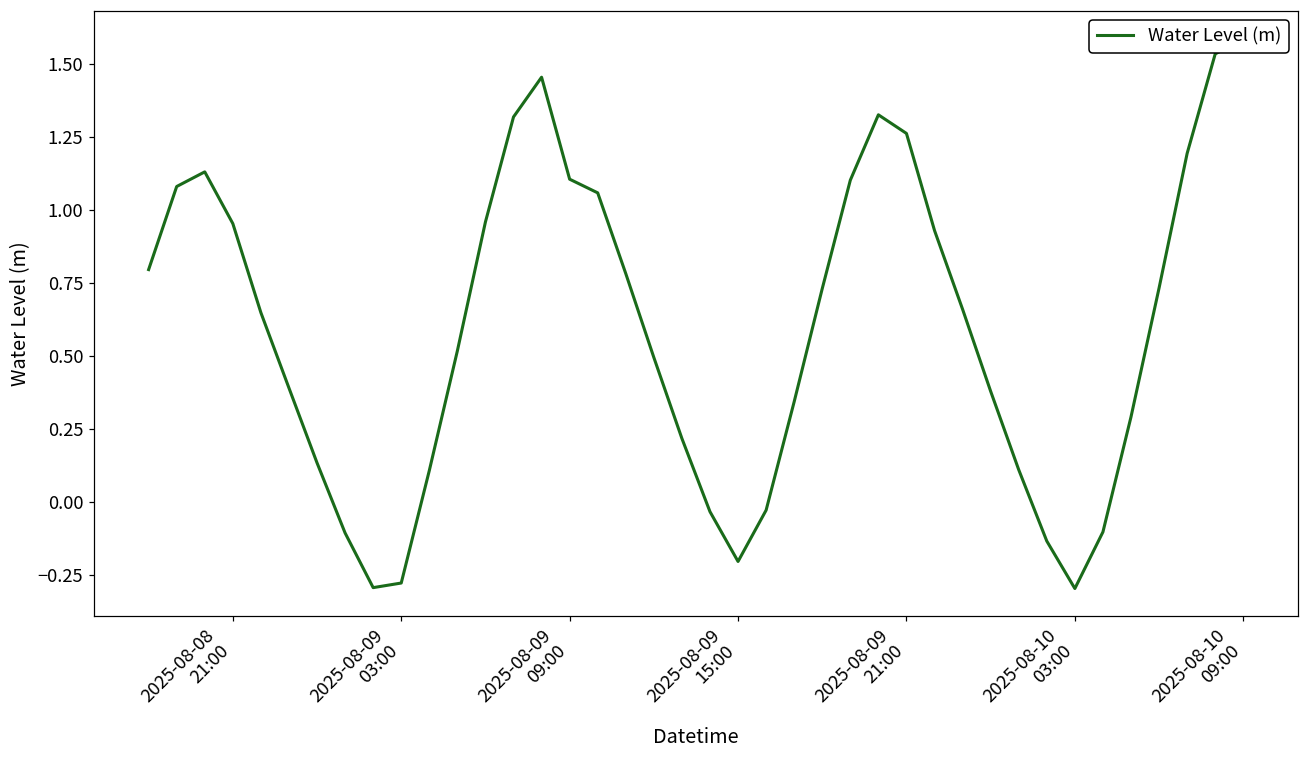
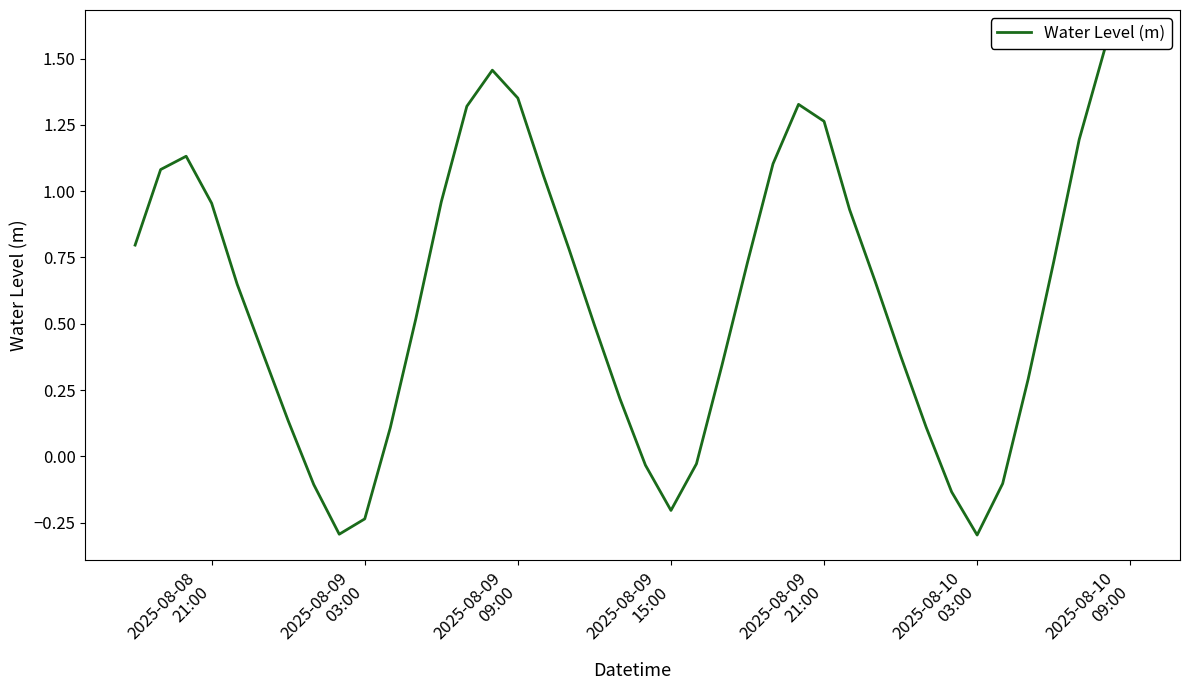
2025-08-09 03:00: -0.28 -> -0.24
2025-08-09 09:00: 1.11 -> 1.35
